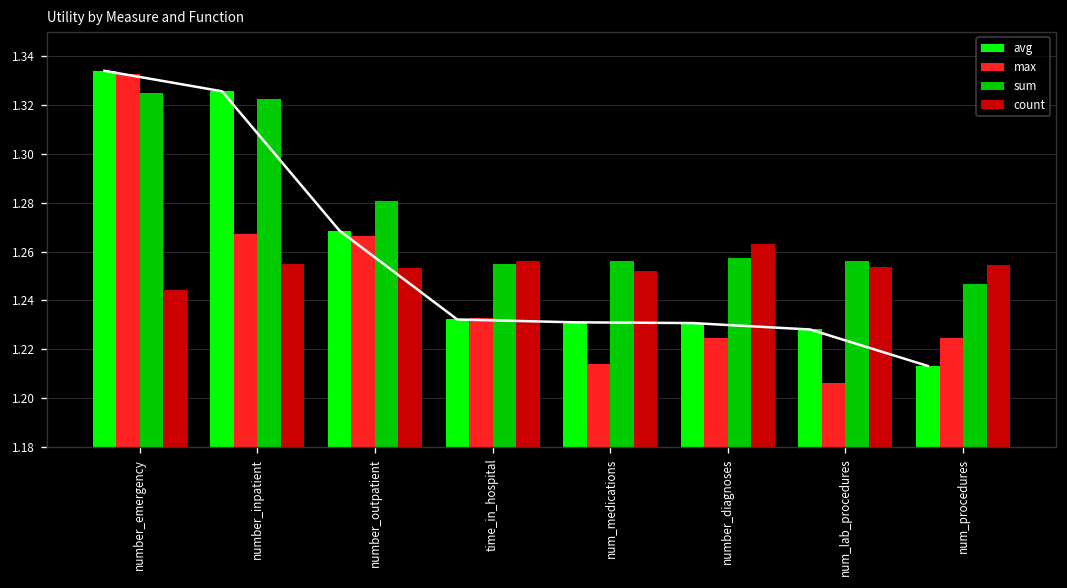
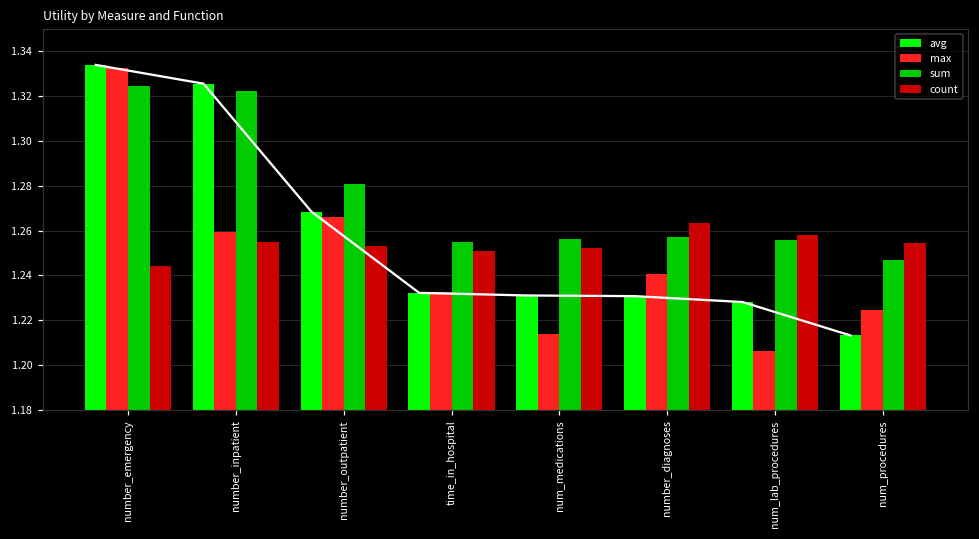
max, number_inpatient: 1.267 -> 1.259
count, time_in_hospital: 1.256 -> 1.251
max, number_diagnoses: 1.225 -> 1.240
count, num_lab_procedures: 1.254 -> 1.258
